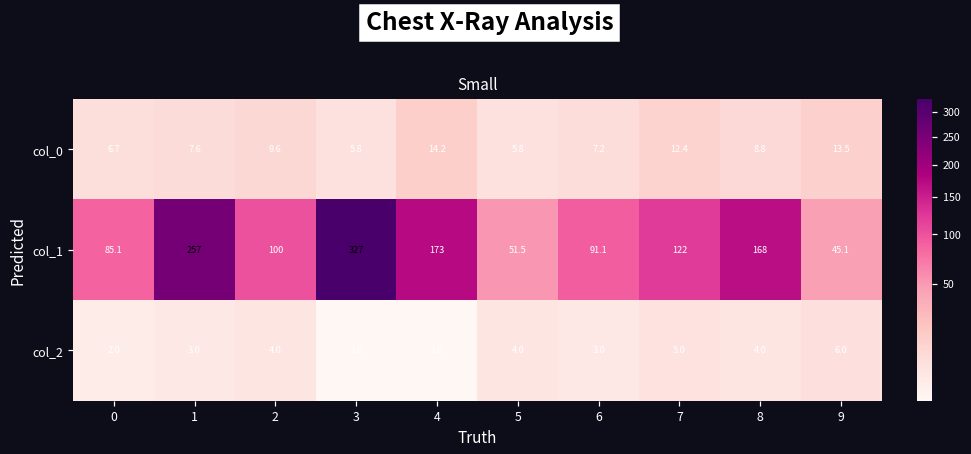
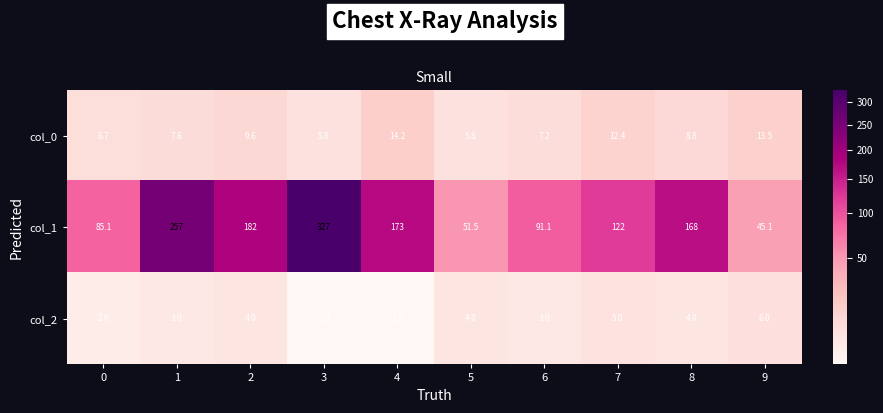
col_1, 2: 100 -> 182
